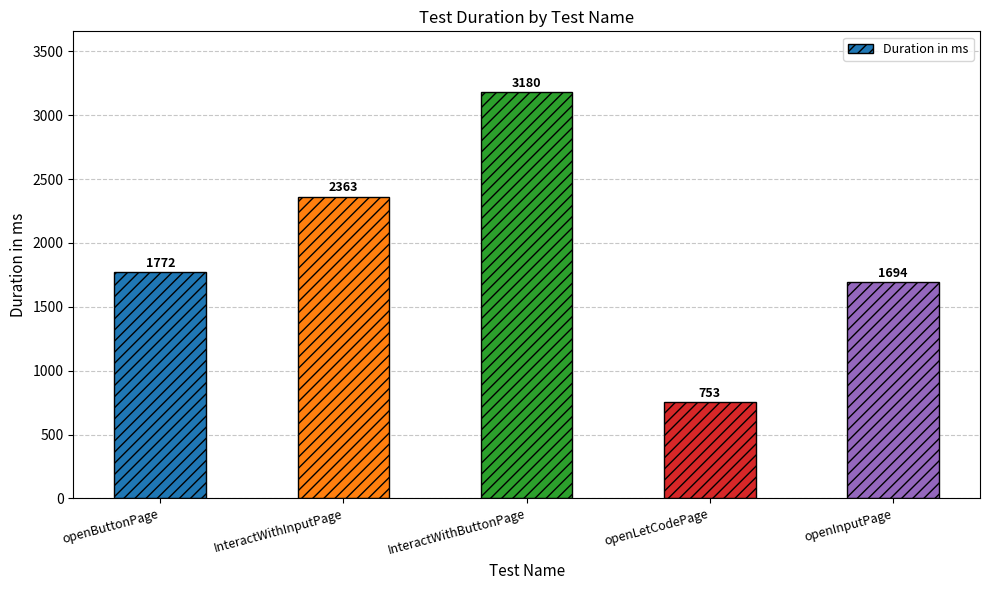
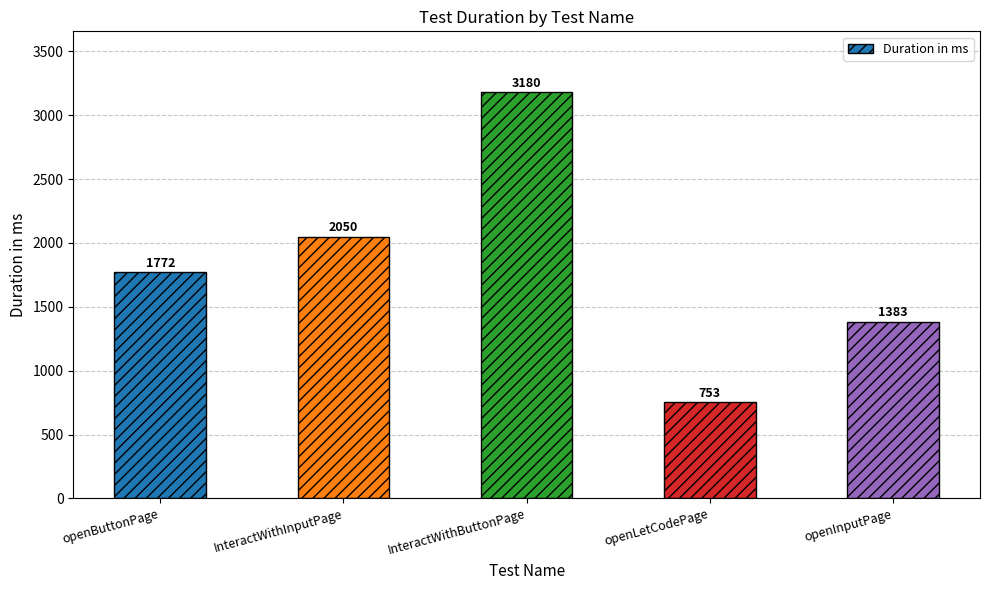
InteractWithInputPage: 2363 -> 2050
openInputPage: 1694 -> 1383
